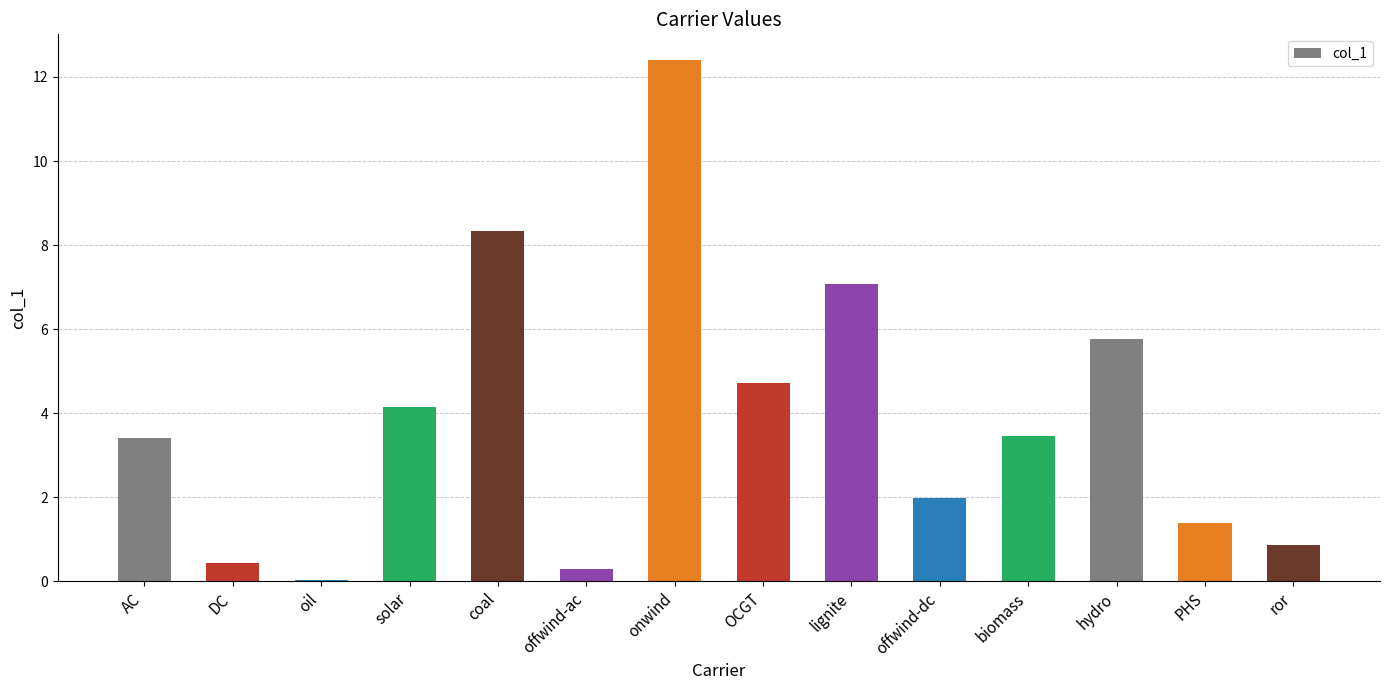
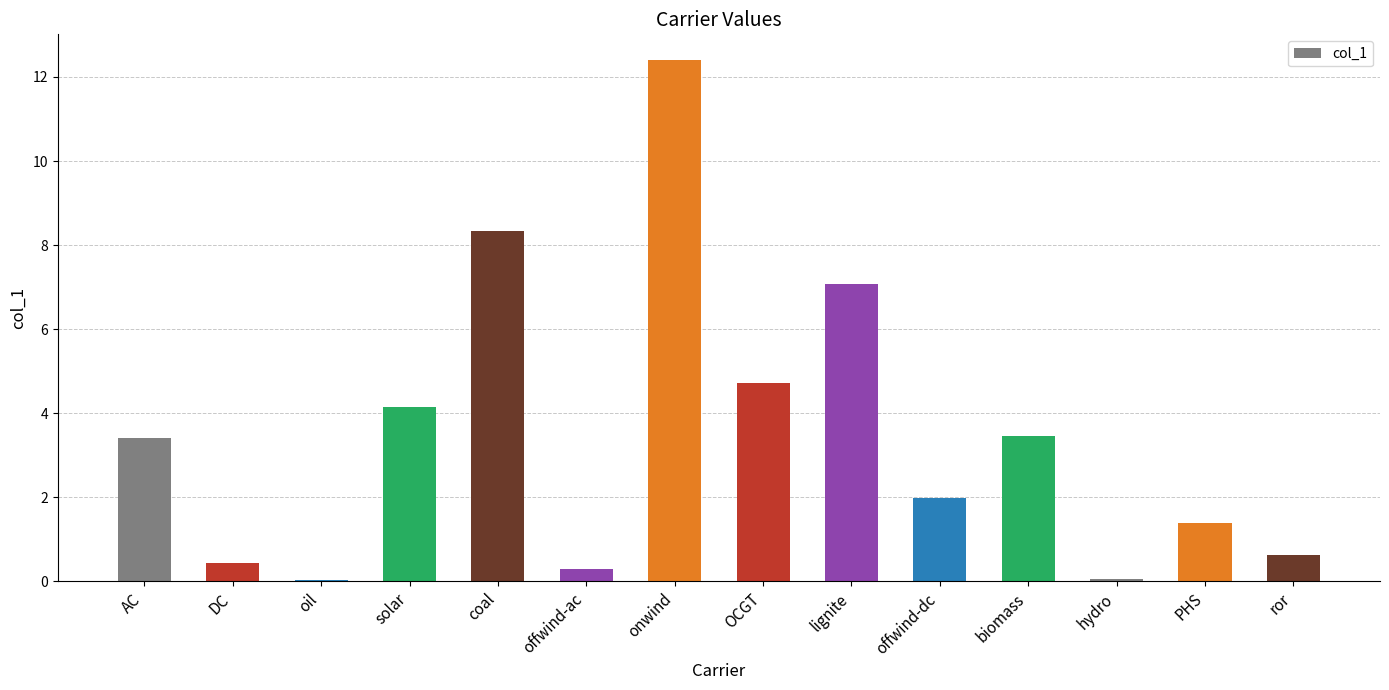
hydro: 5.8 -> 0.1
ror: 0.9 -> 0.6
